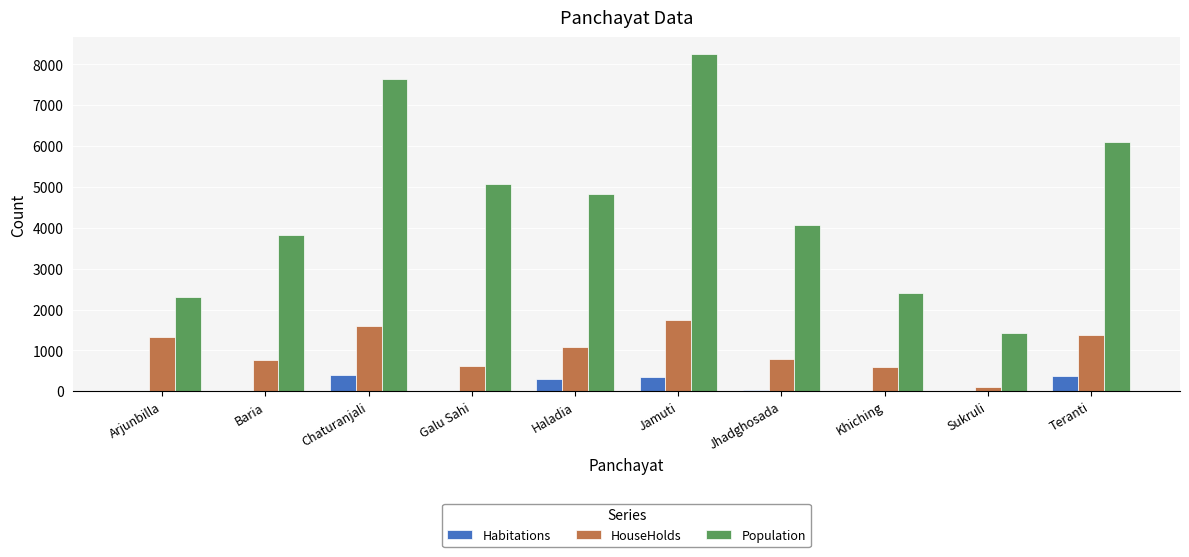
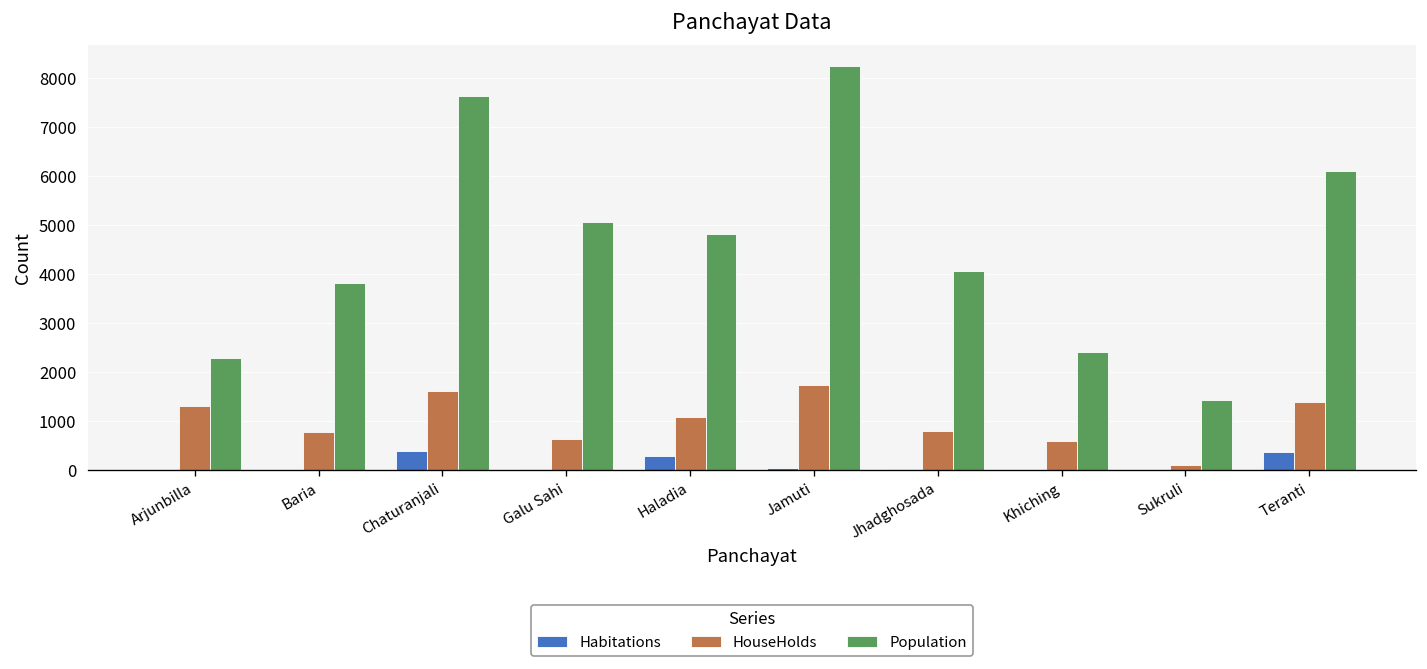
Habitations, Jamuti: 300 -> 0
